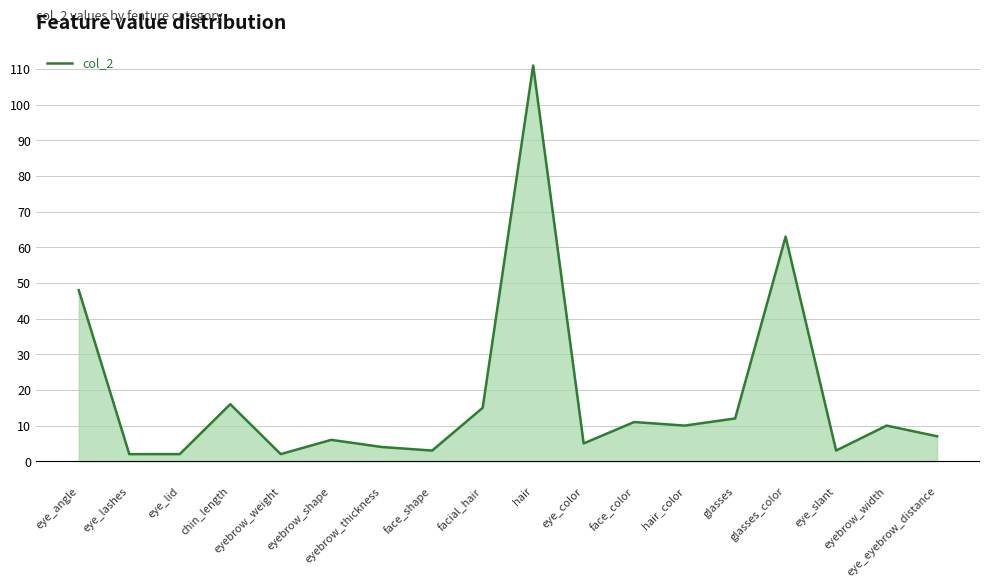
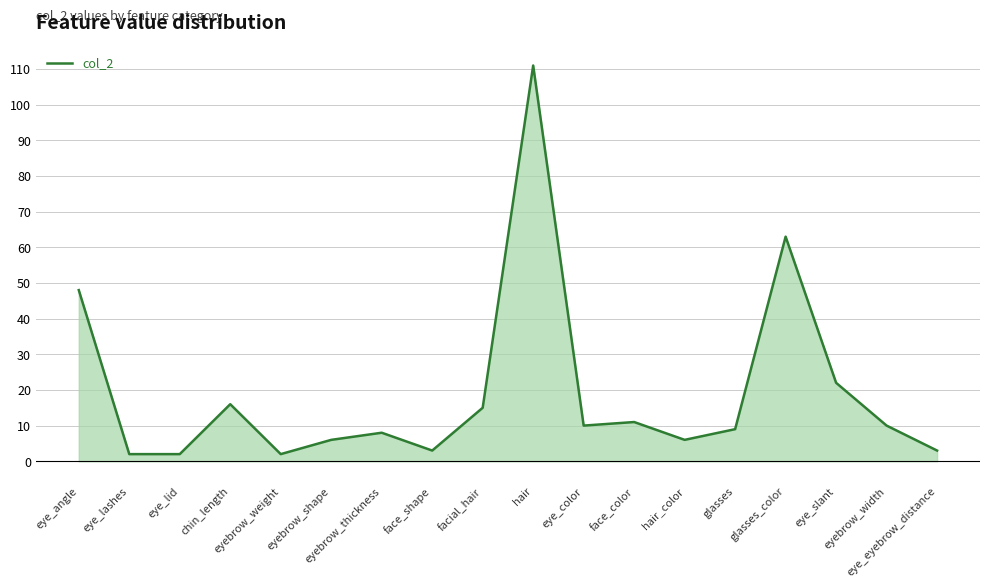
eyebrow_thickness: 4 -> 8
eye_color: 5 -> 10
hair_color: 10 -> 6
glasses: 12 -> 9
eye_slant: 3 -> 22
eye_eyebrow_distance: 7 -> 3
